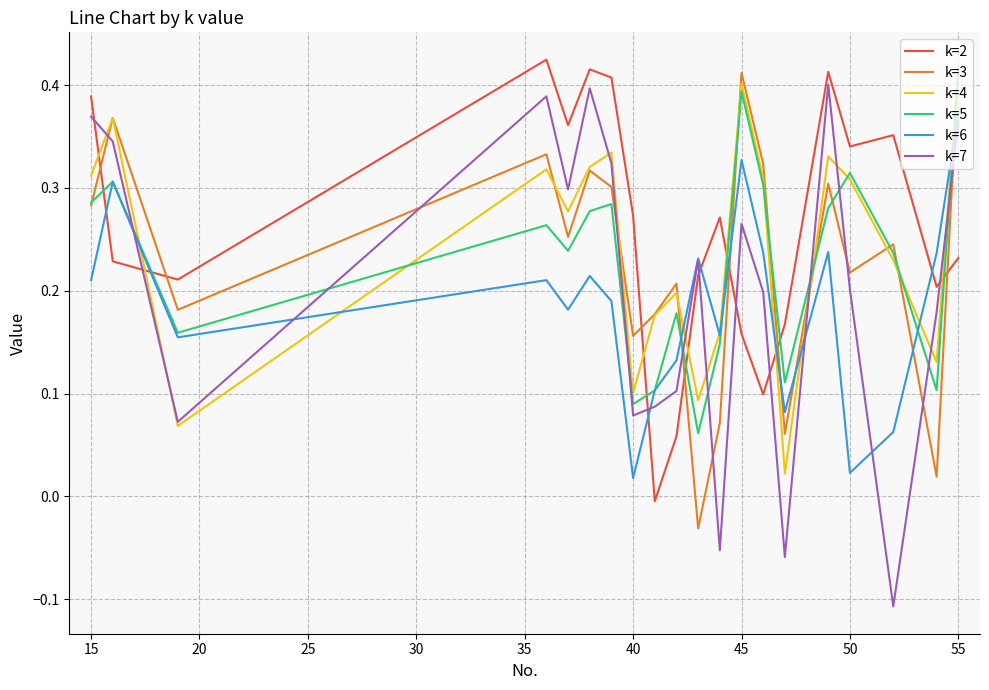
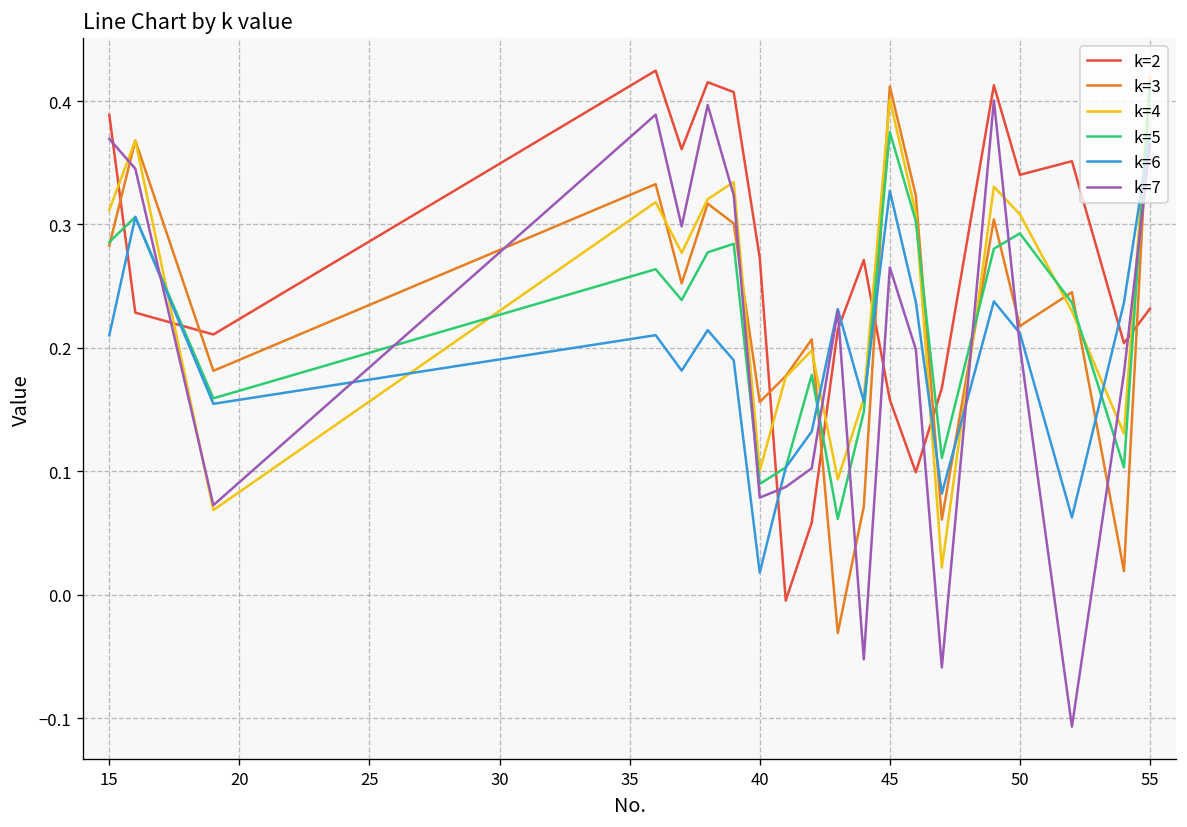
k=5, 45: 0.394 -> 0.375
k=5, 50: 0.315 -> 0.293
k=6, 50: 0.023 -> 0.212
